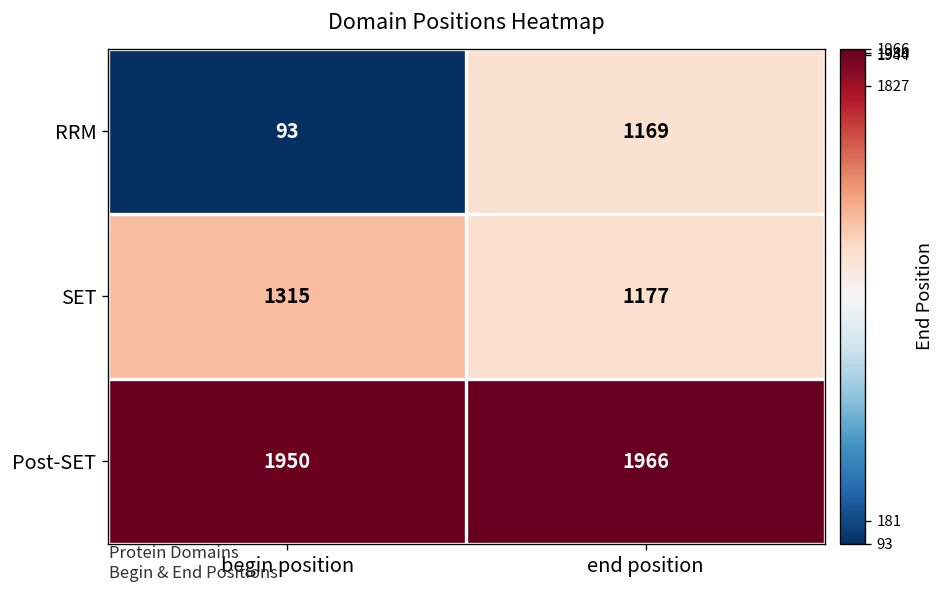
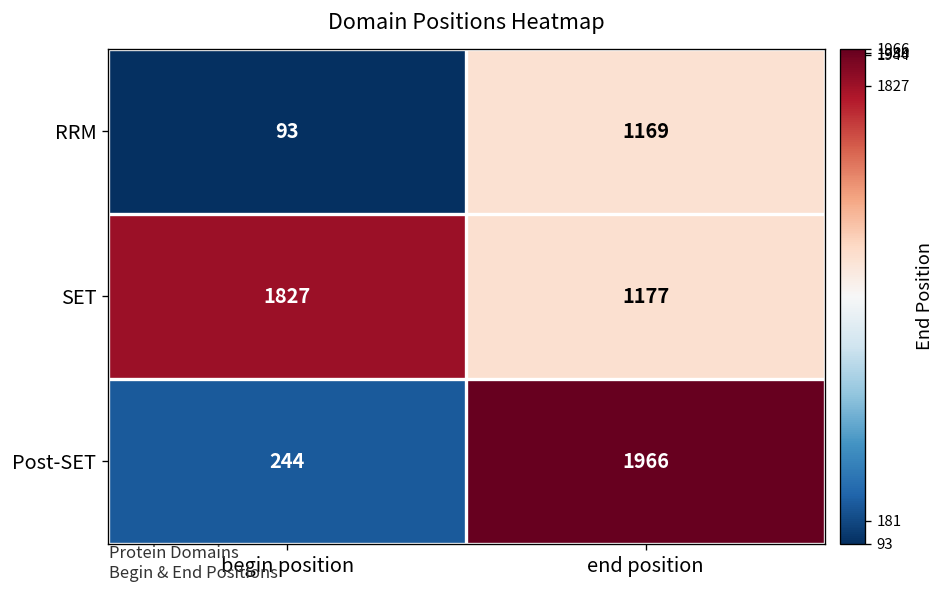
SET, begin position: 1315 -> 1827
Post-SET, begin position: 1950 -> 244
